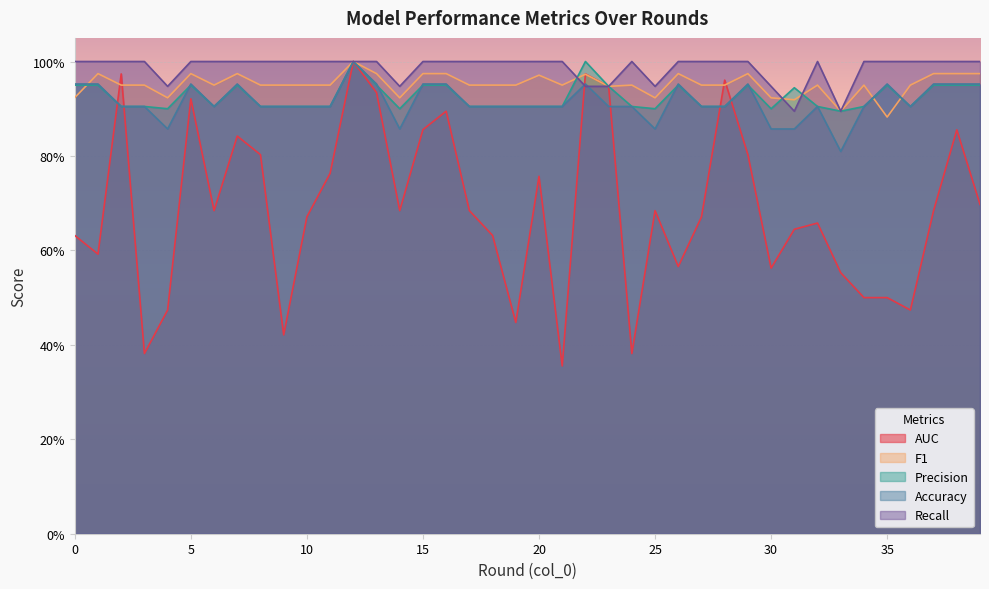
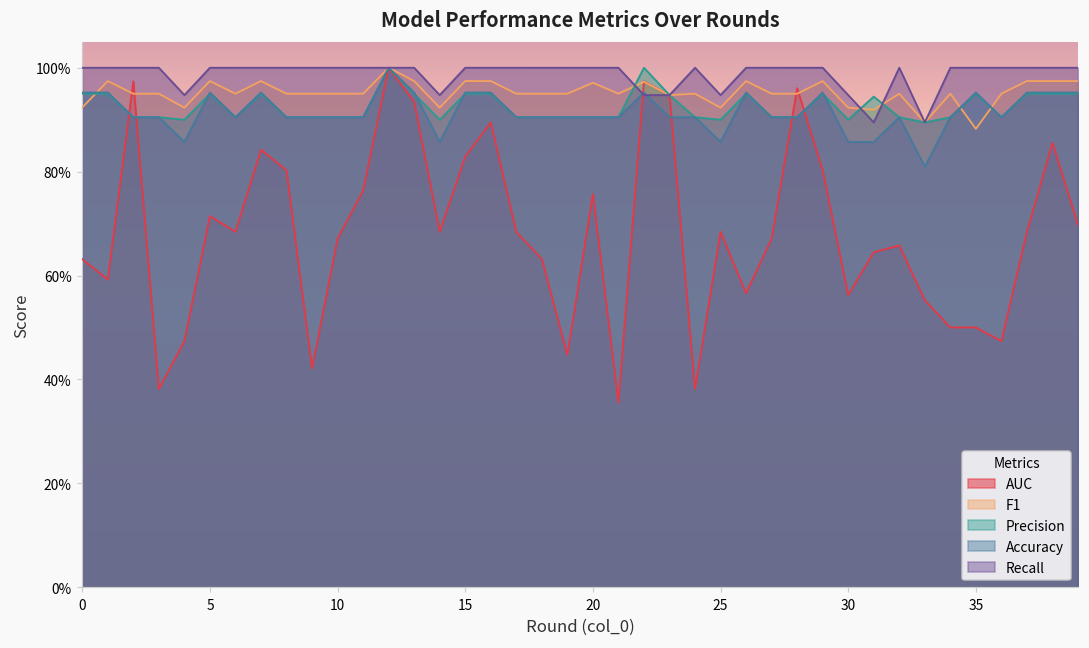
AUC, 5: 92% -> 71%
AUC, 15: 86% -> 83%
